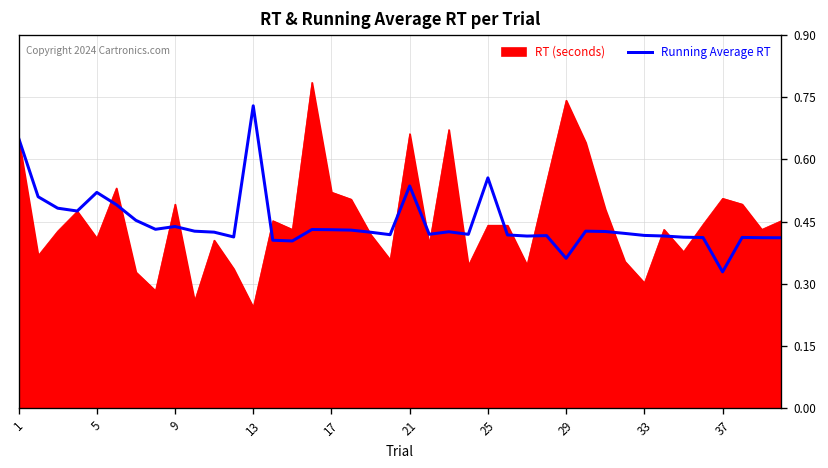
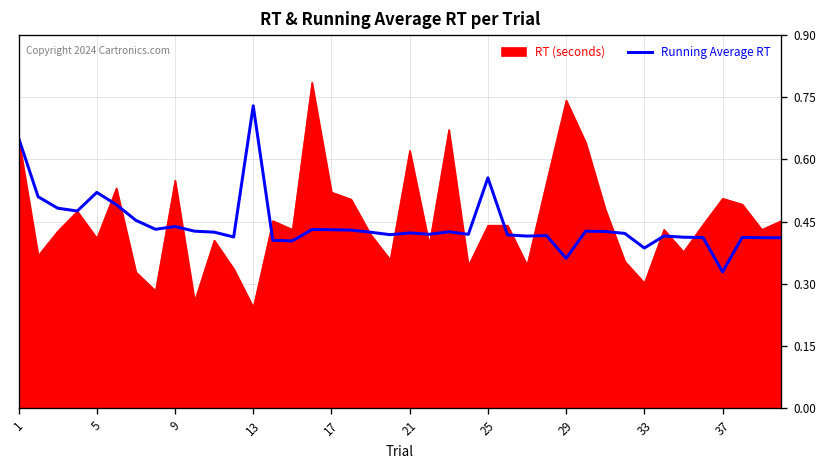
RT (seconds), 9: 0.49 -> 0.55
RT (seconds), 21: 0.66 -> 0.62
Running Average RT, 21: 0.54 -> 0.42
Running Average RT, 33: 0.42 -> 0.39
